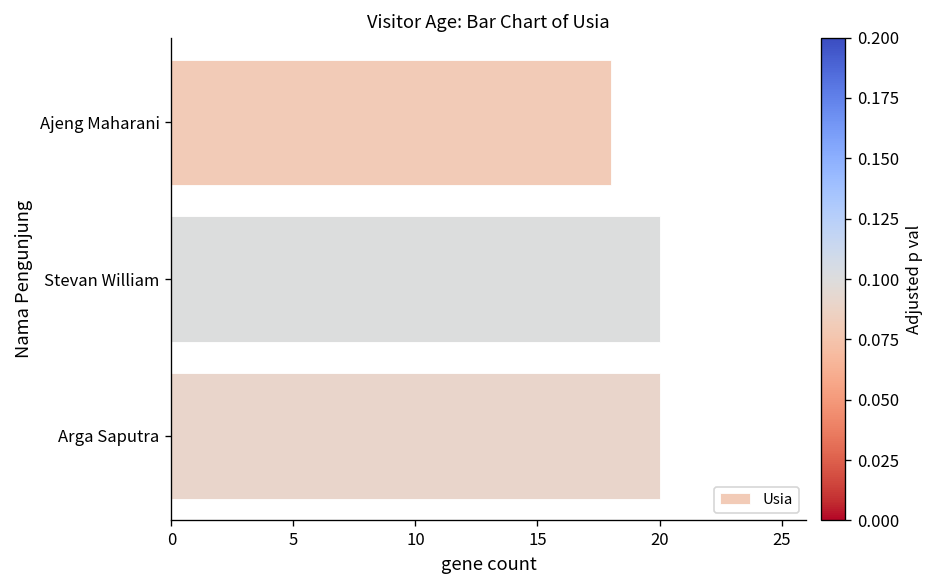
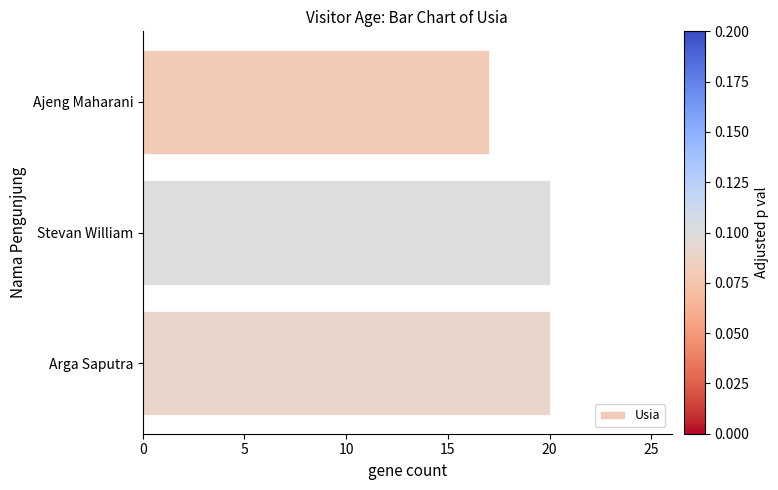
Ajeng Maharani: 18 -> 17
